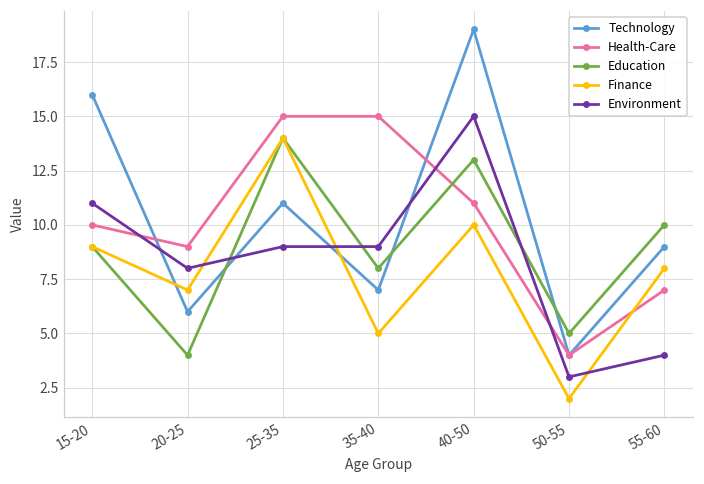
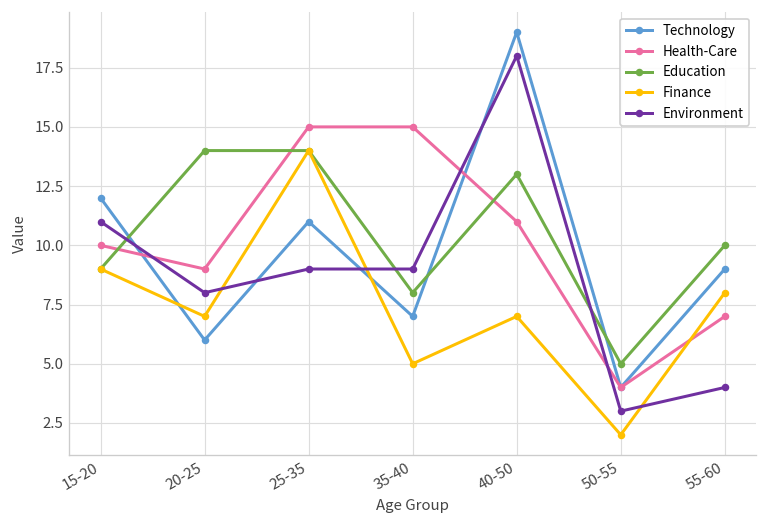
Technology, 15-20: 16 -> 12
Education, 20-25: 4 -> 14
Finance, 40-50: 10 -> 7
Environment, 40-50: 15 -> 18
